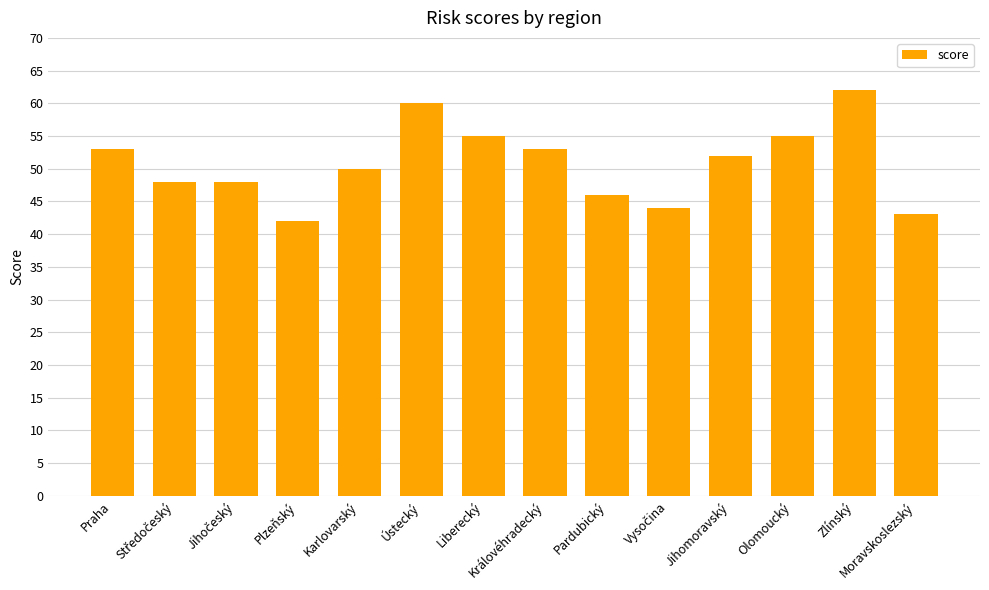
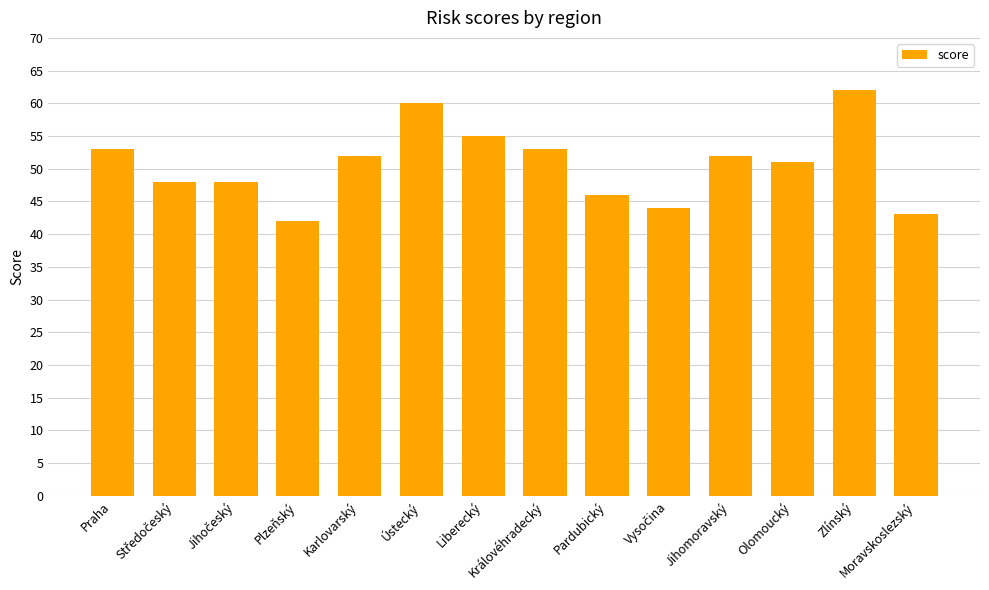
Karlovarský: 50 -> 52
Olomoucký: 55 -> 51
